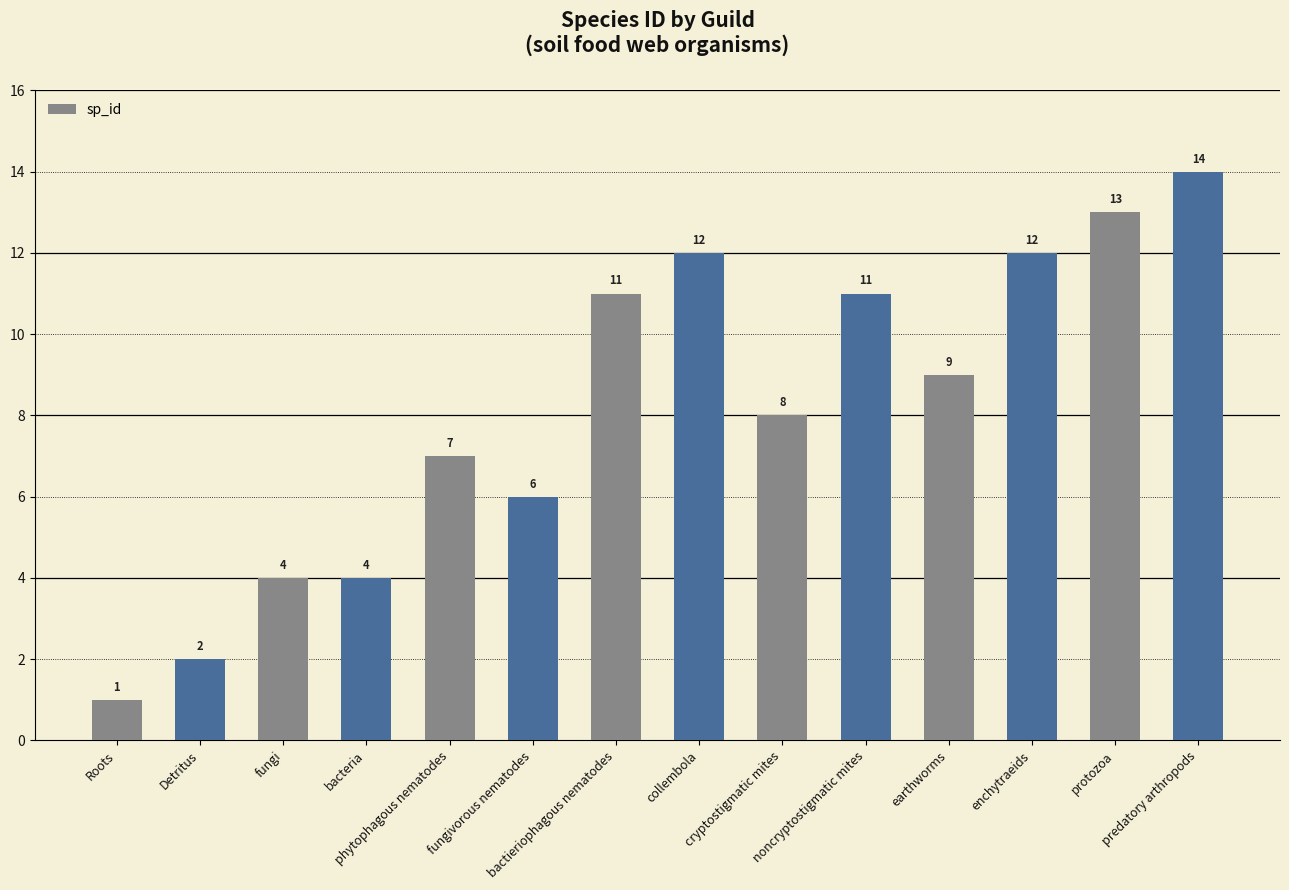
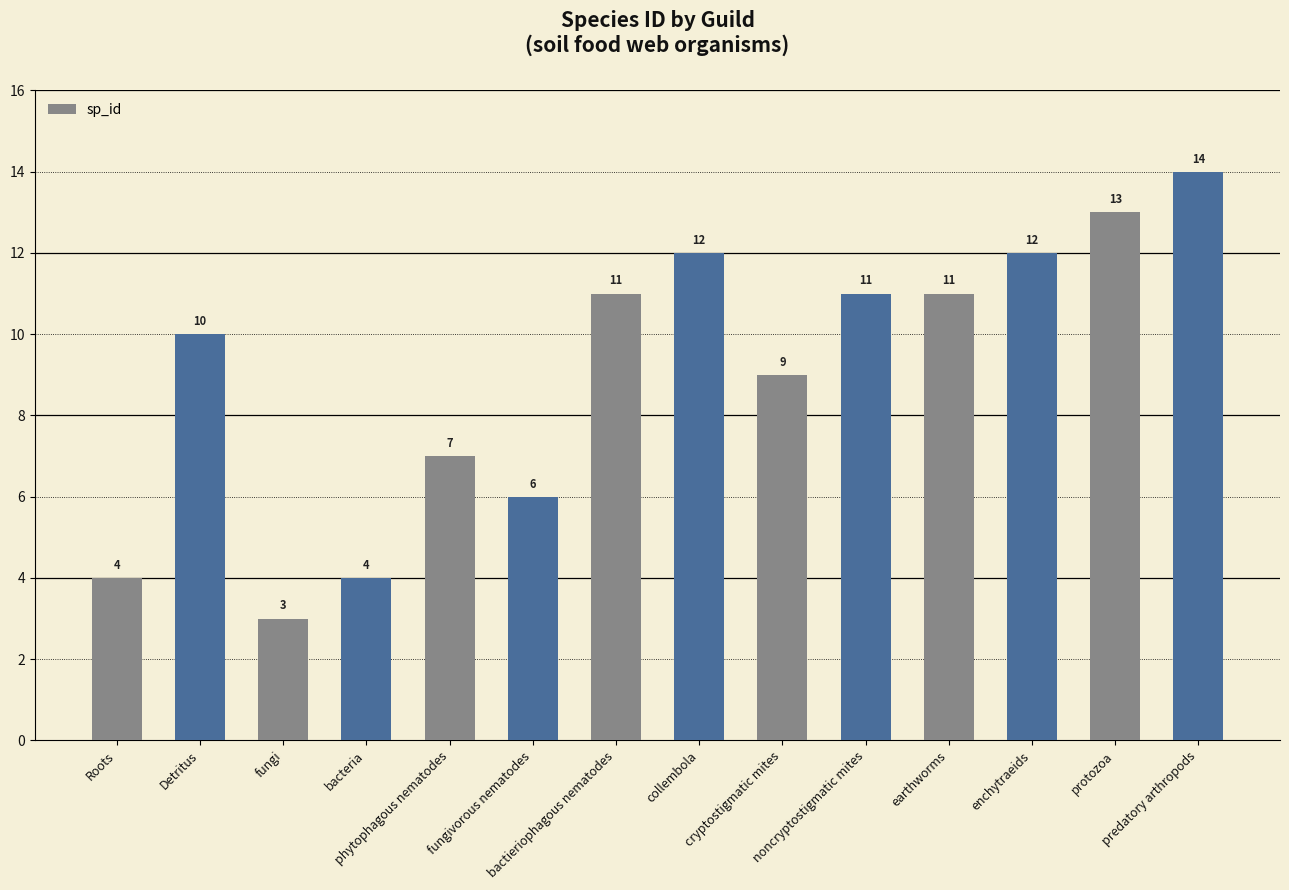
Roots: 1 -> 4
Detritus: 2 -> 10
fungi: 4 -> 3
cryptostigmatic mites: 8 -> 9
earthworms: 9 -> 11
